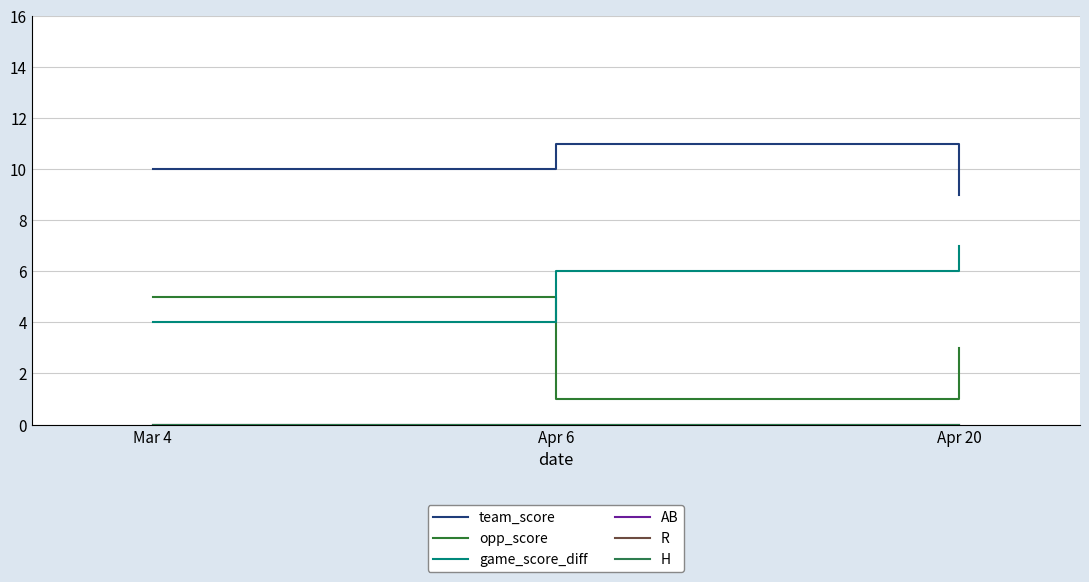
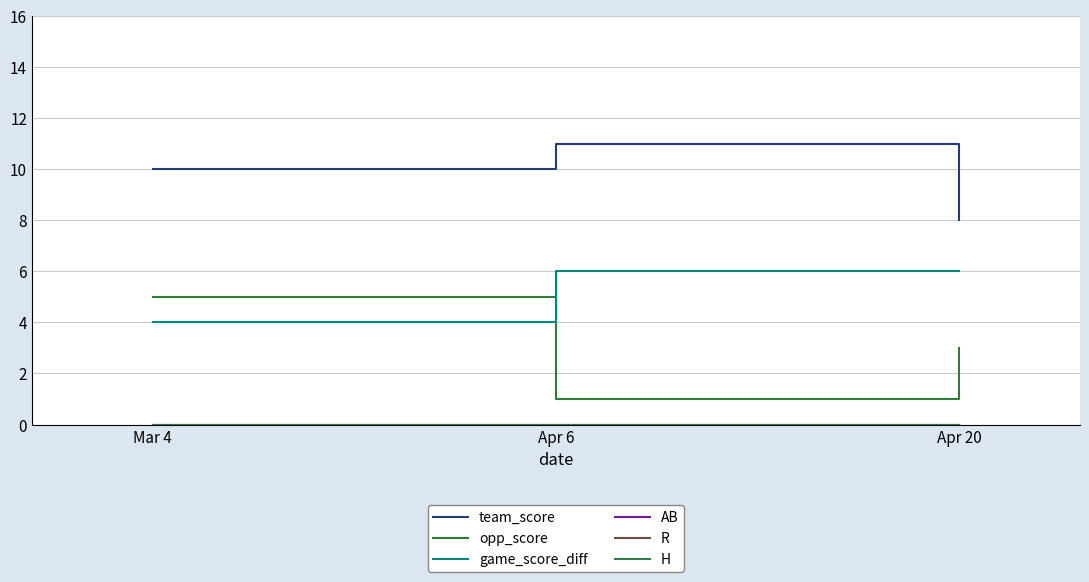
team_score, Apr 20: 9 -> 8
game_score_diff, Apr 20: 7 -> 6
